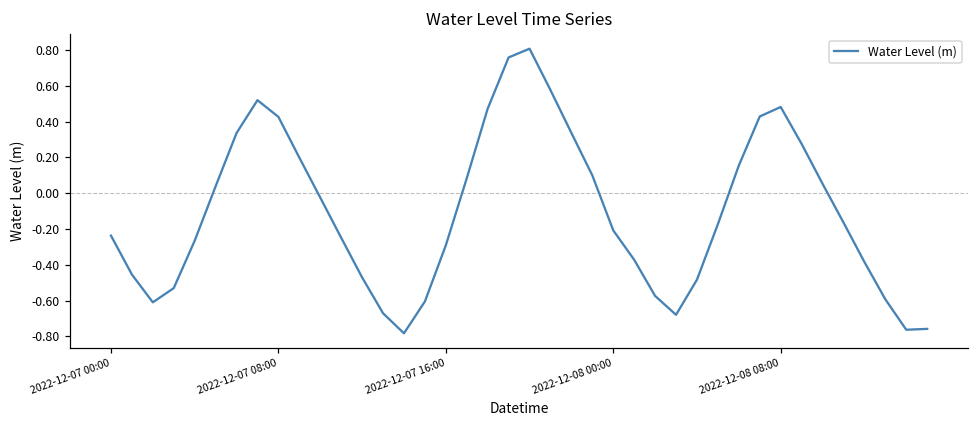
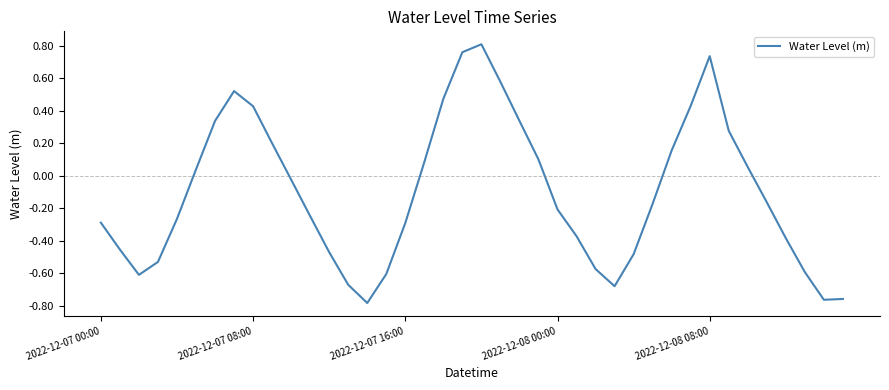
2022-12-07 00:00: -0.24 -> -0.29
2022-12-08 08:00: 0.48 -> 0.73
